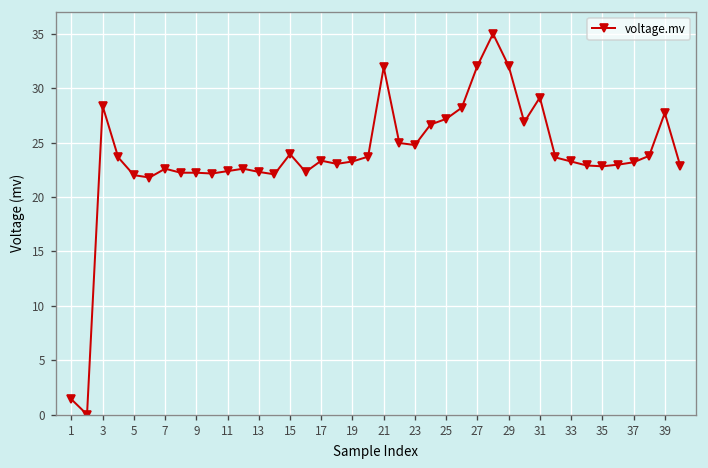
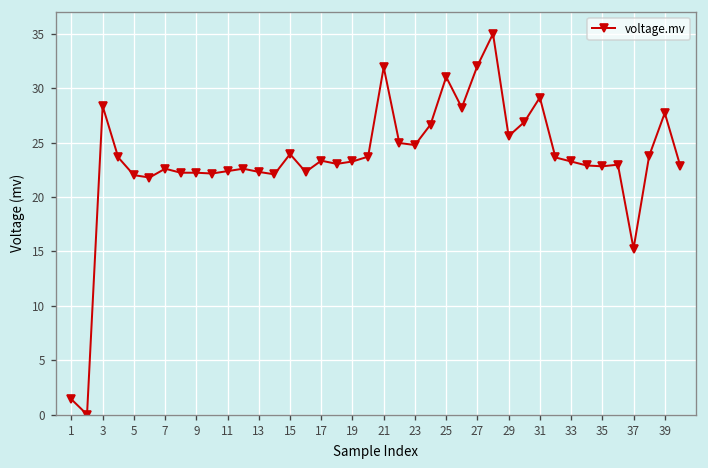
25: 27 -> 31
29: 32 -> 26
37: 23 -> 15
